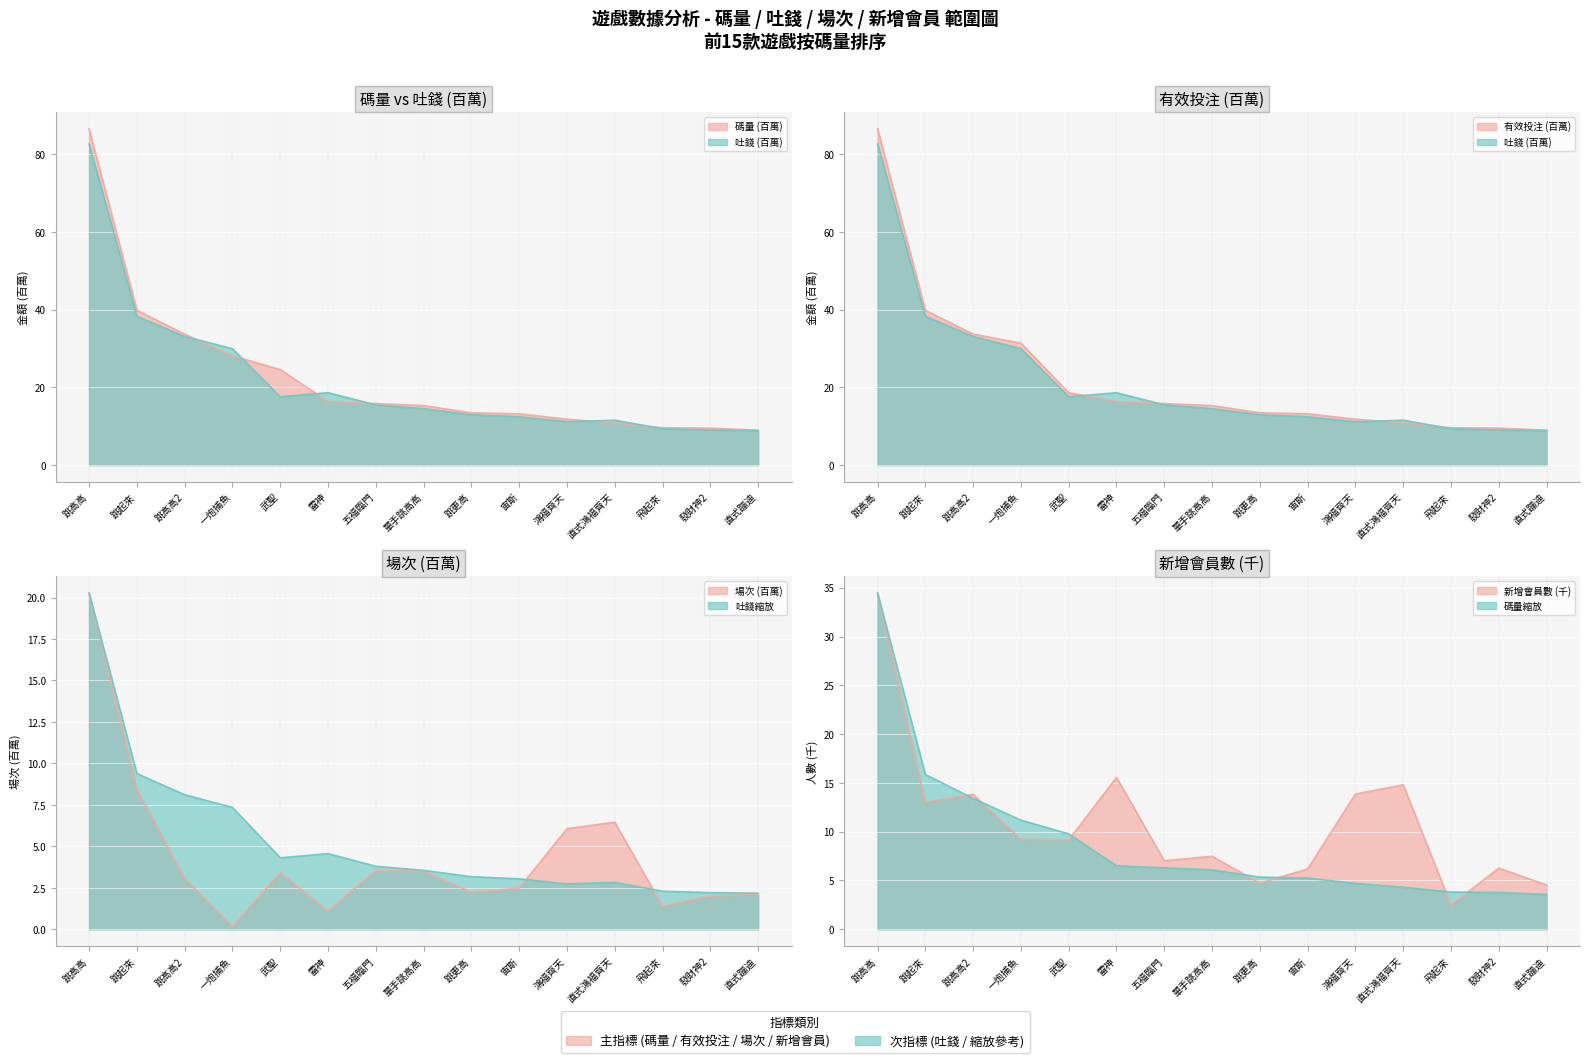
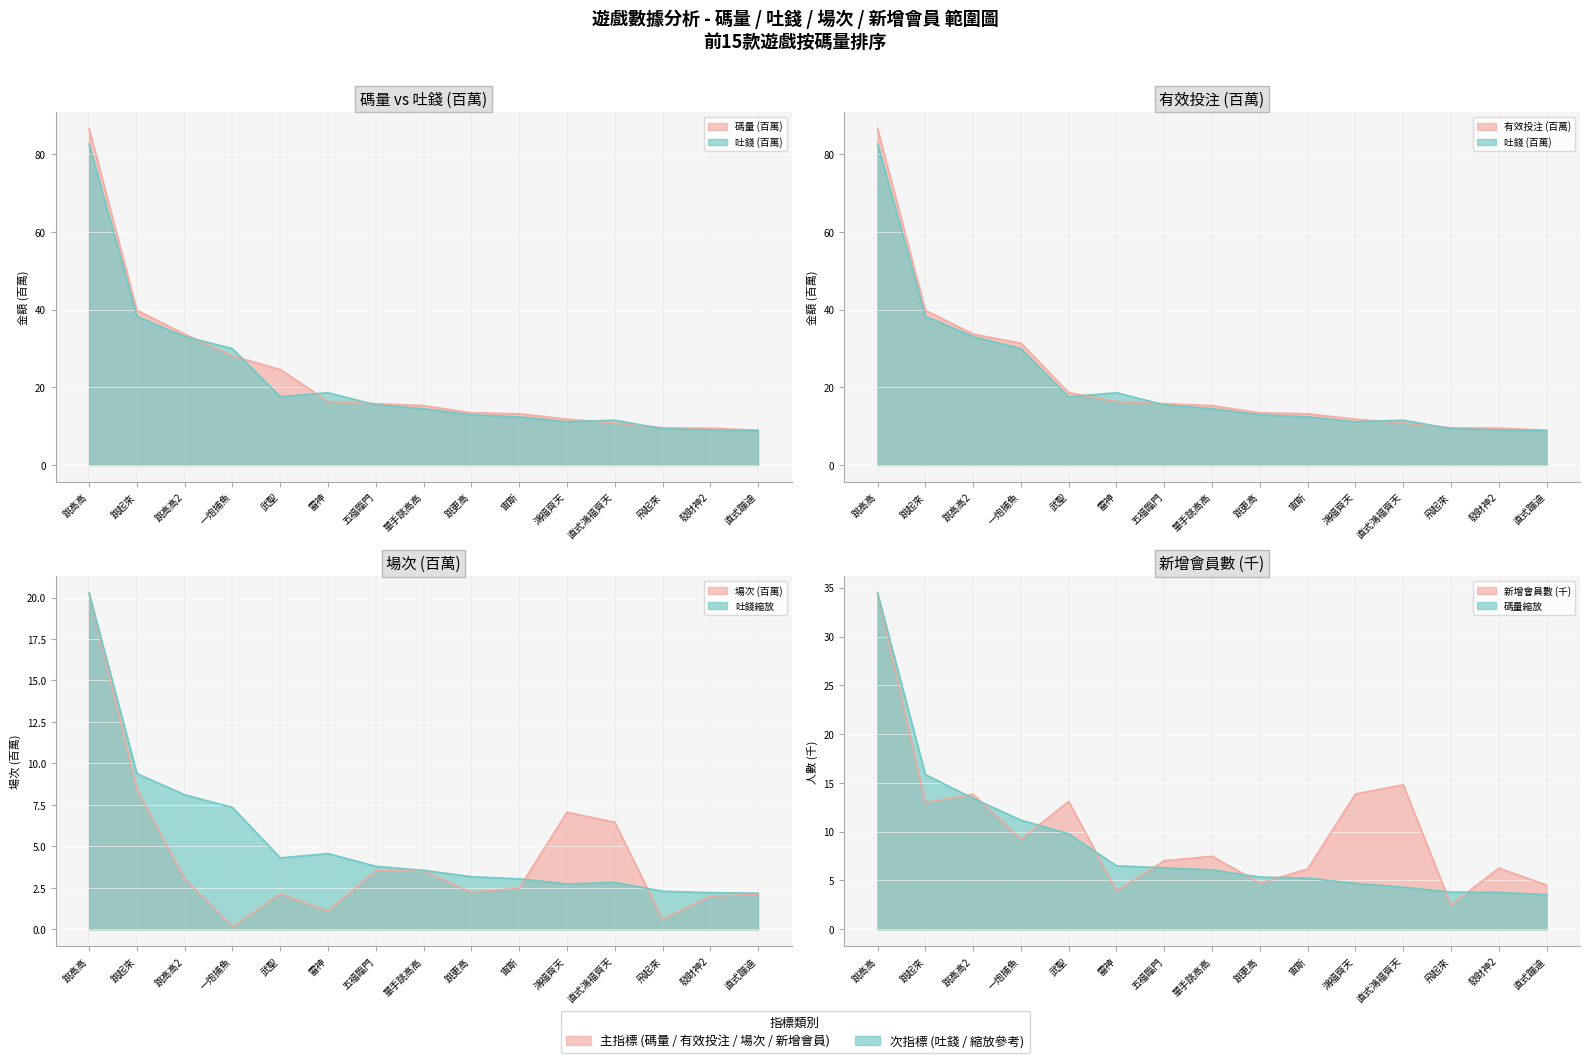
場次 (百萬), 場次 (百萬), 武聖: 3.4 -> 2.1
場次 (百萬), 場次 (百萬), 鴻福齊天: 6.1 -> 7.1
場次 (百萬), 場次 (百萬), 飛起來: 1.4 -> 0.6
新增會員數 (千), 新增會員數 (千), 武聖: 9 -> 13
新增會員數 (千), 新增會員數 (千), 雷神: 16 -> 4
